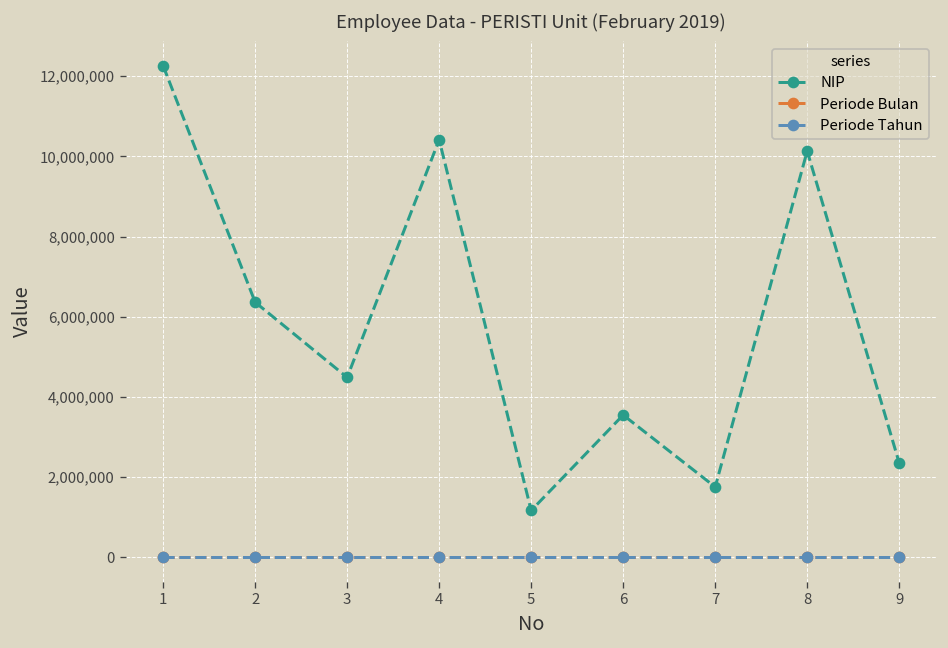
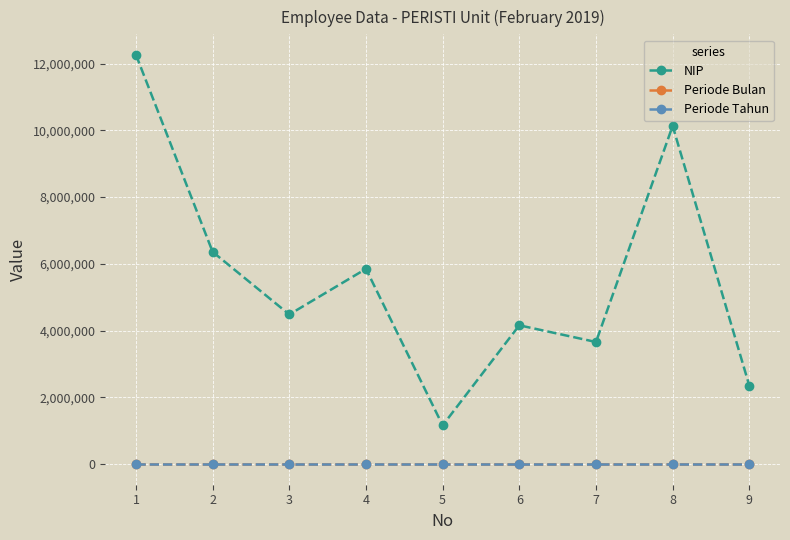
NIP, 4: 10,400,000 -> 5,900,000
NIP, 6: 3,500,000 -> 4,200,000
NIP, 7: 1,800,000 -> 3,700,000
